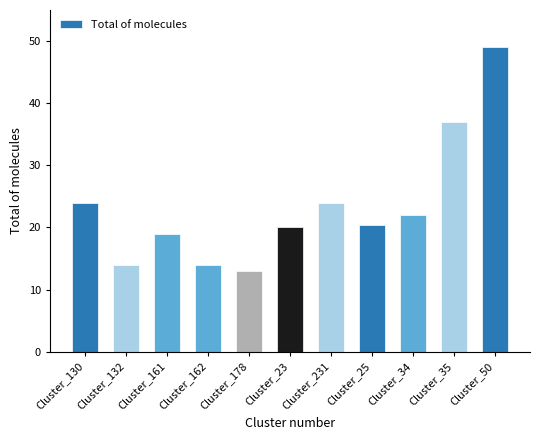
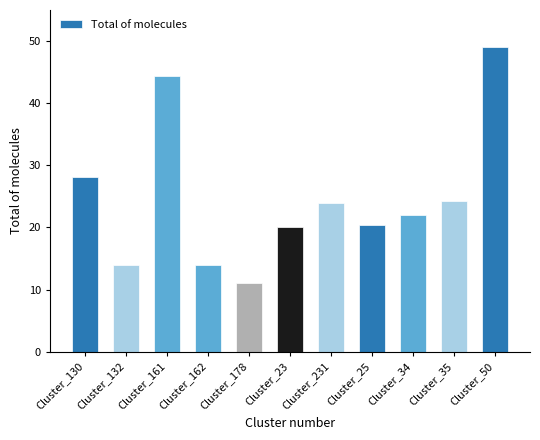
Cluster_130: 24 -> 28
Cluster_161: 19 -> 44
Cluster_178: 13 -> 11
Cluster_35: 37 -> 24
